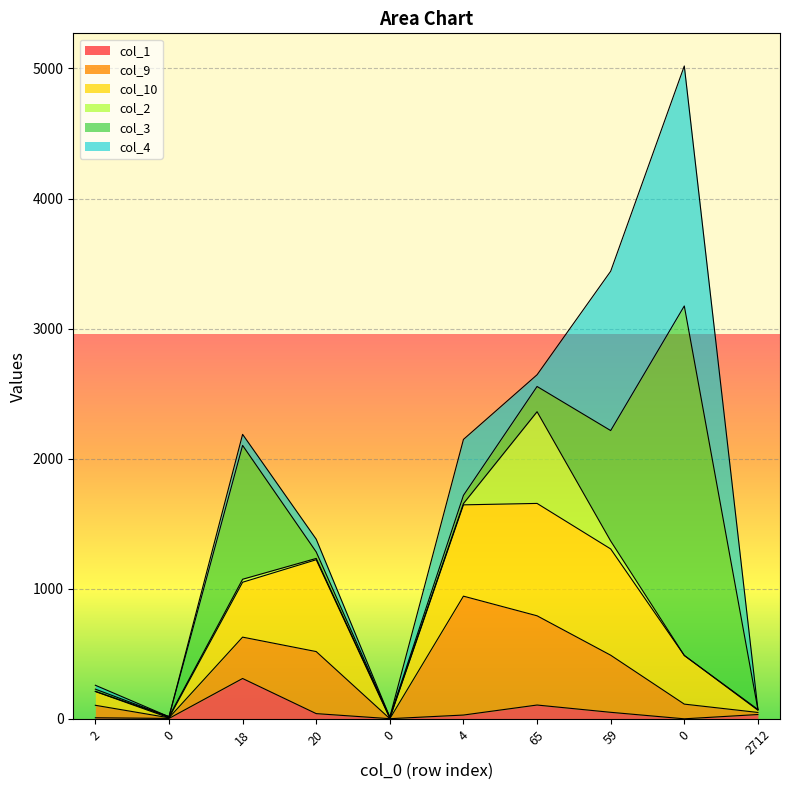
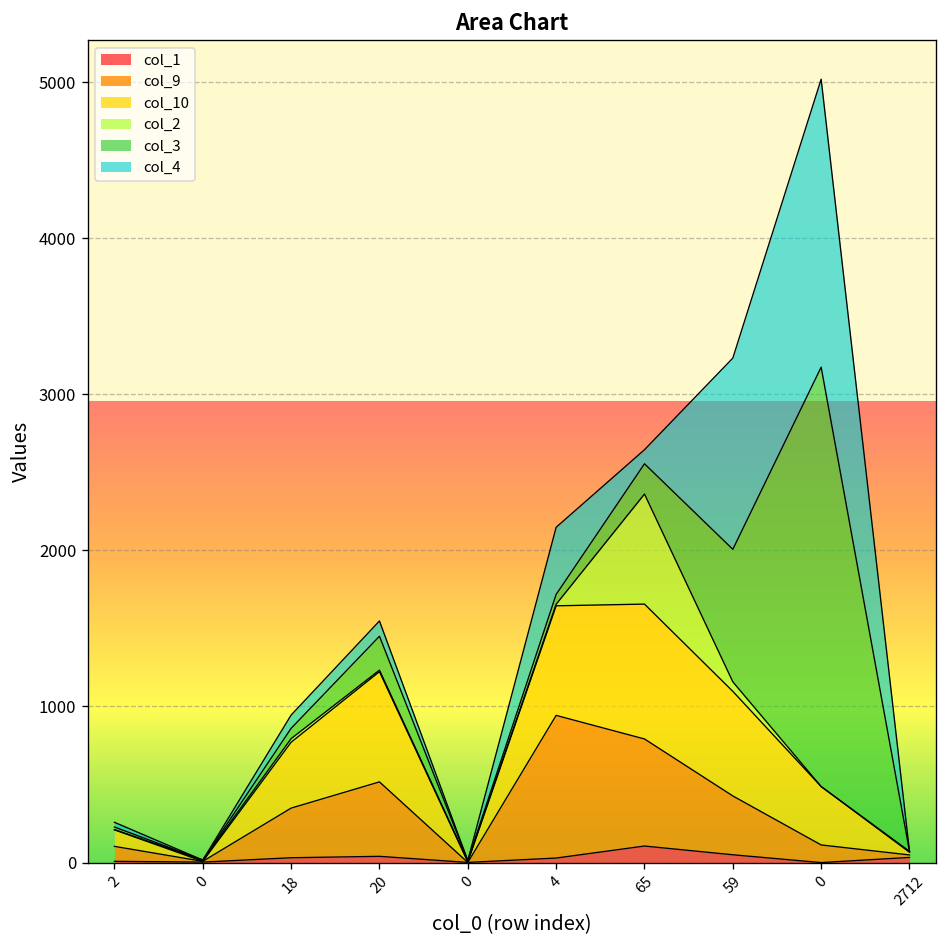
col_1, 18: 310 -> 30
col_3, 18: 1030 -> 70
col_3, 20: 50 -> 220
col_9, 59: 440 -> 380
col_10, 59: 820 -> 670
